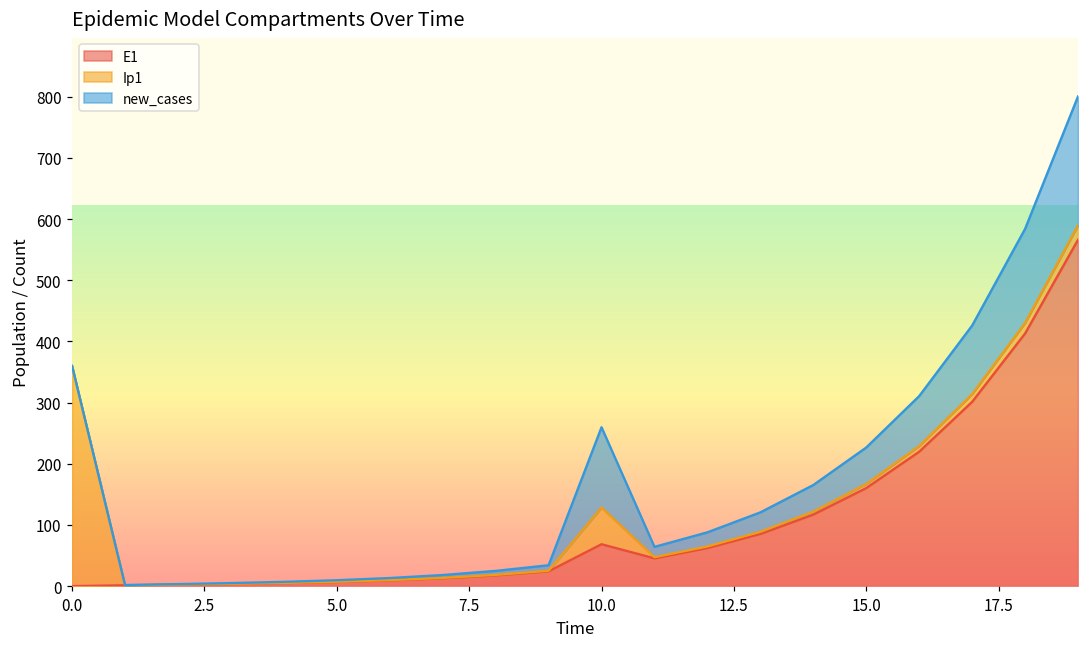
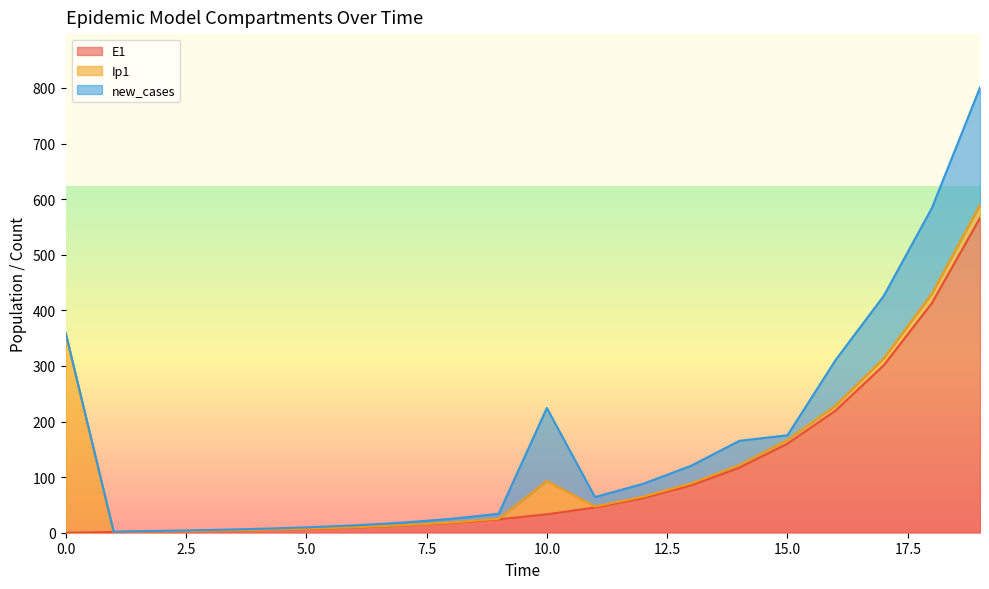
E1, 10.0: 70 -> 30
new_cases, 15.0: 60 -> 10
